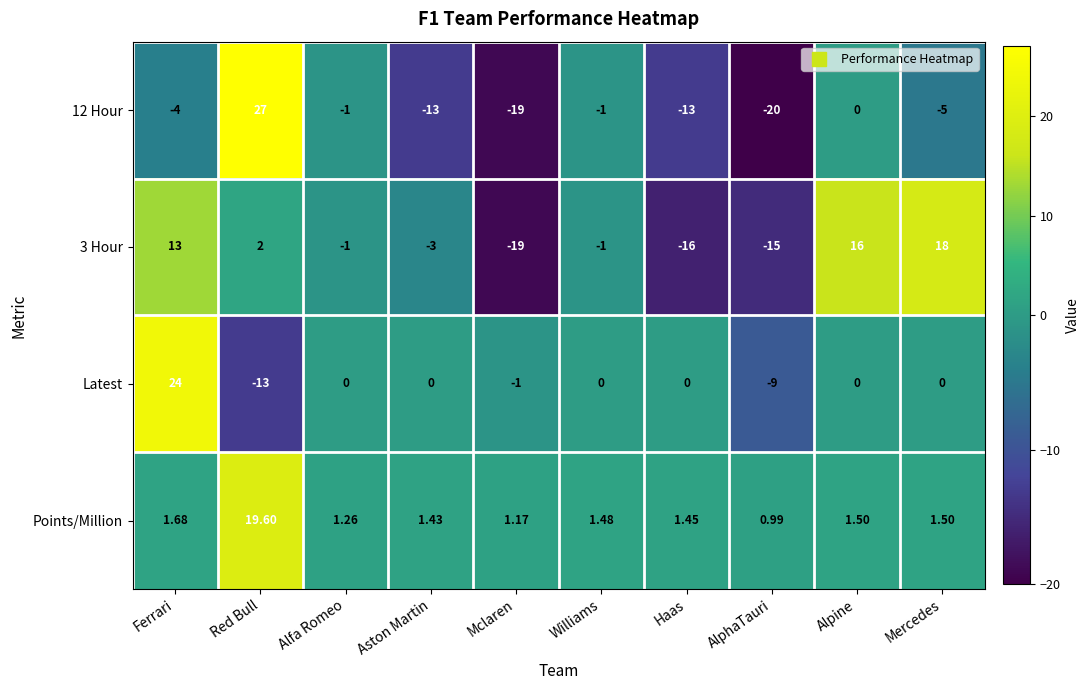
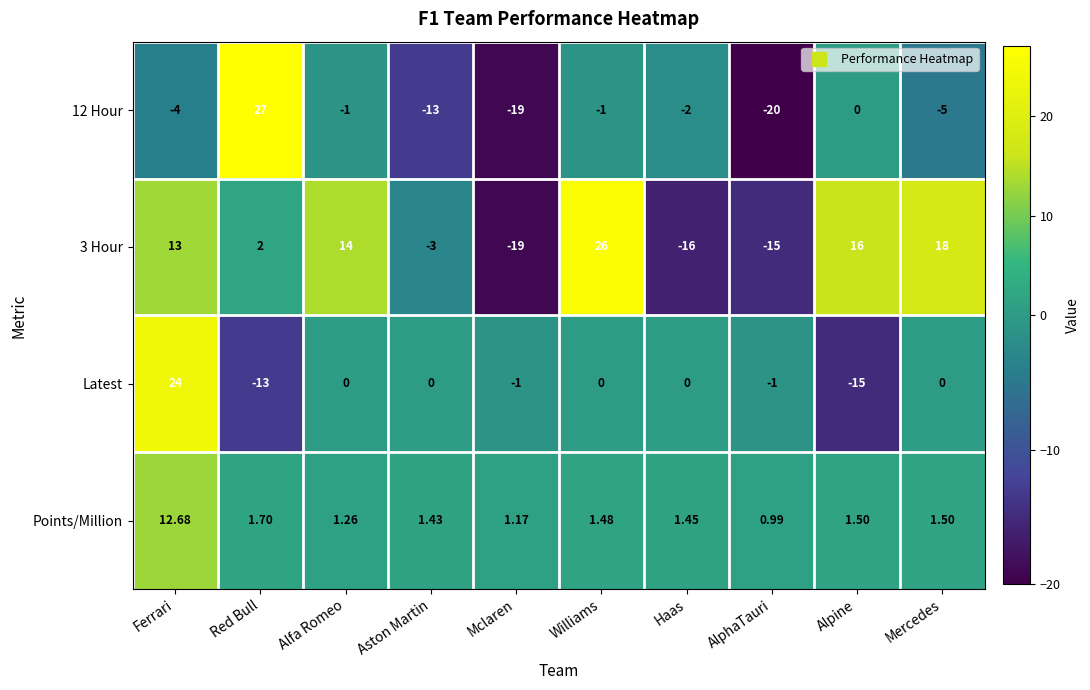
12 Hour, Haas: -13 -> -2
3 Hour, Alfa Romeo: -1 -> 14
3 Hour, Williams: -1 -> 26
Latest, AlphaTauri: -9 -> -1
Latest, Alpine: 0 -> -15
Points/Million, Ferrari: 1.68 -> 12.68
Points/Million, Red Bull: 19.60 -> 1.70
